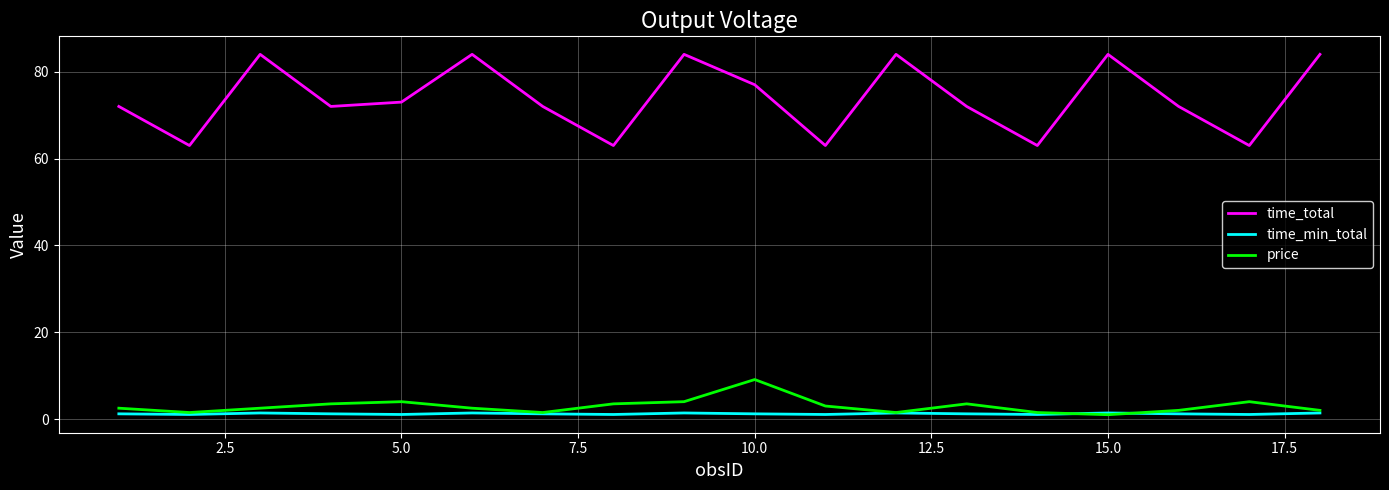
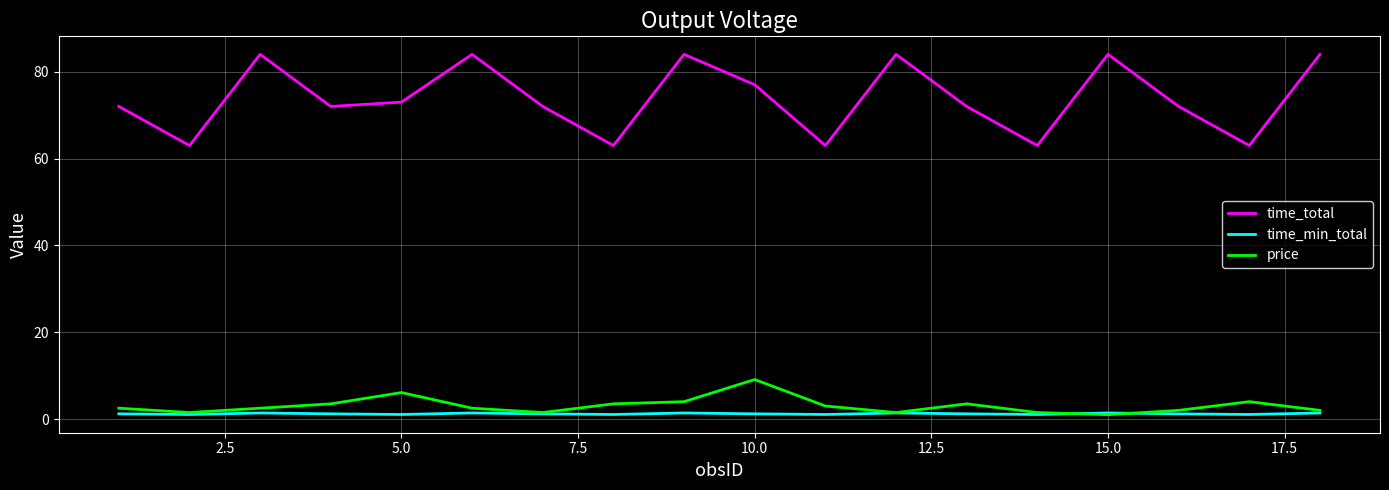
price, 5.0: 4 -> 6
